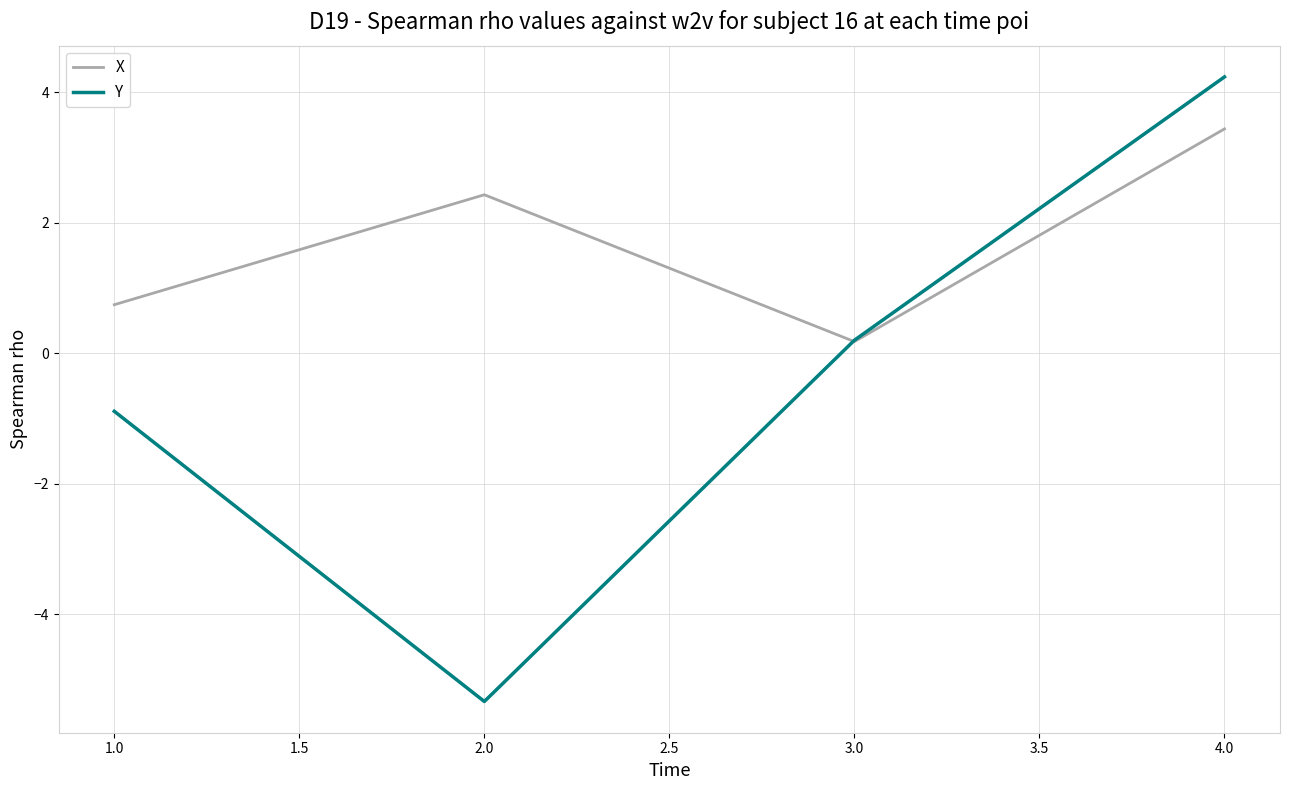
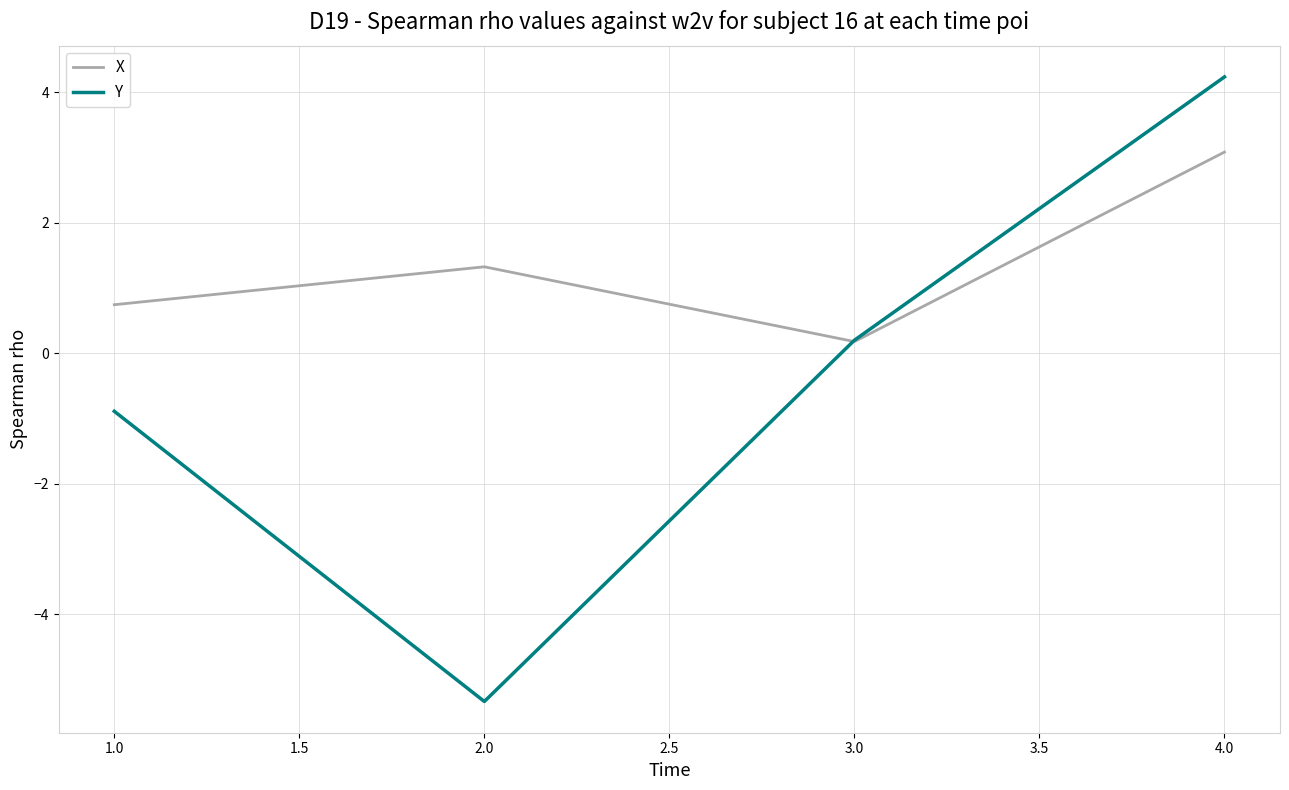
X, 2.0: 2.4 -> 1.3
X, 4.0: 3.4 -> 3.1
